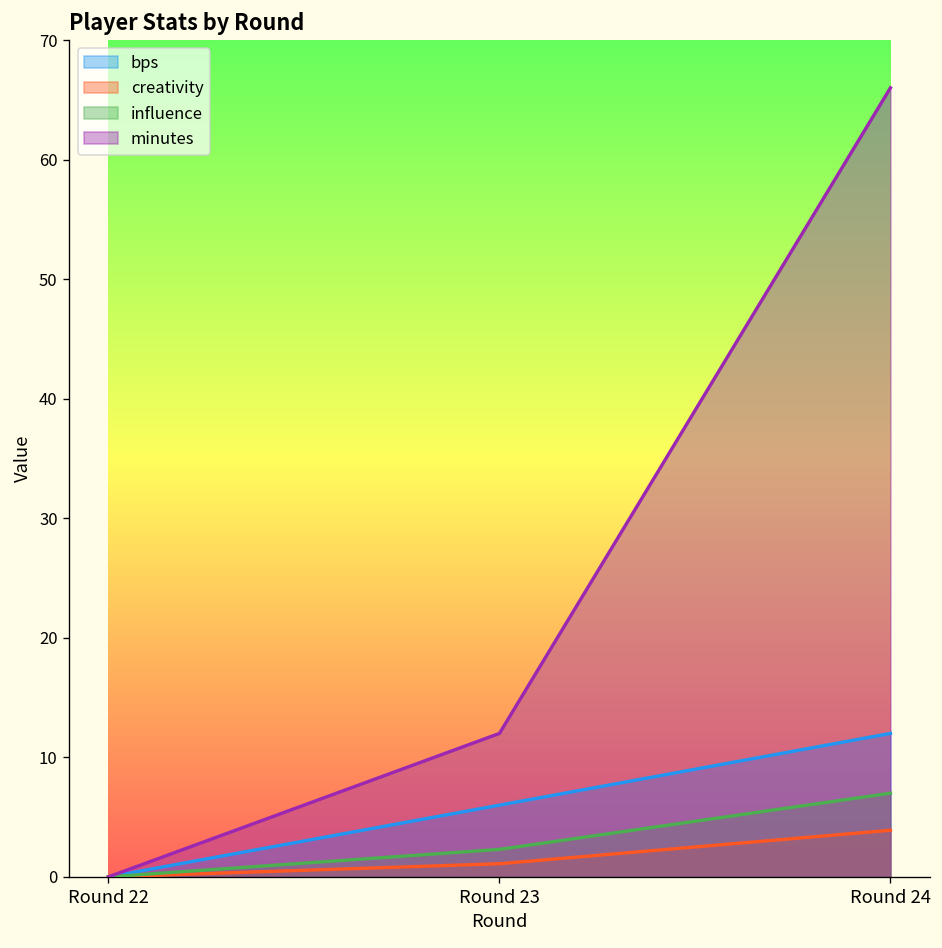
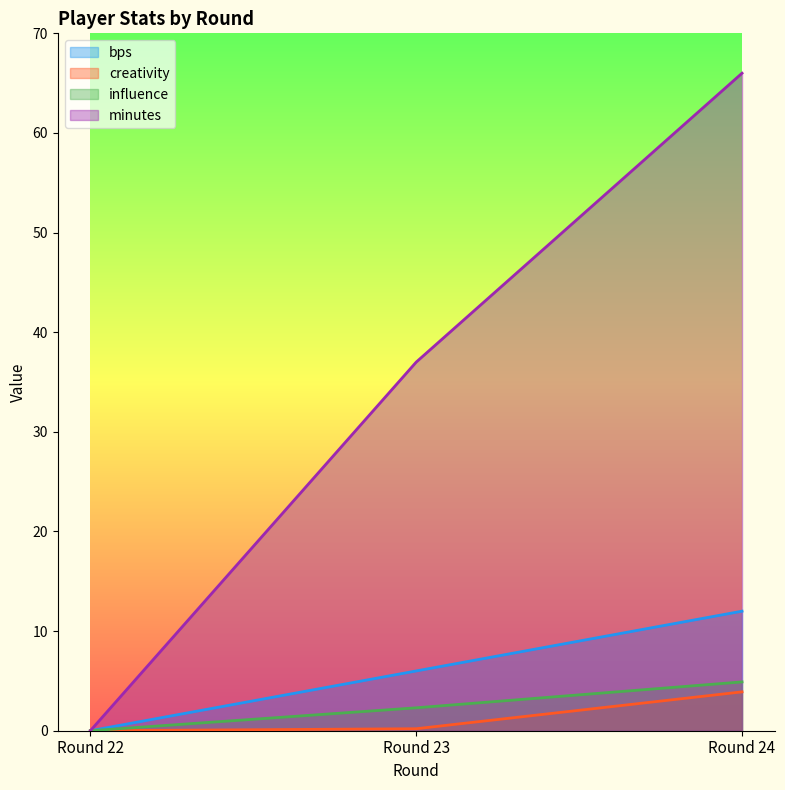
creativity, Round 23: 1 -> 0
minutes, Round 23: 12 -> 37
influence, Round 24: 7 -> 5
